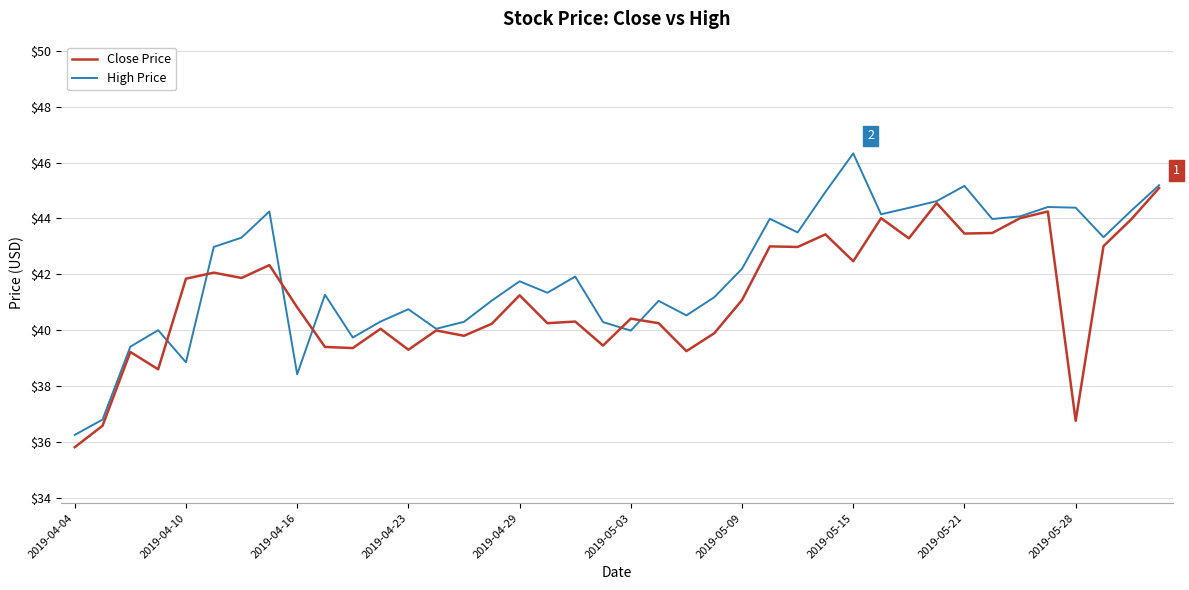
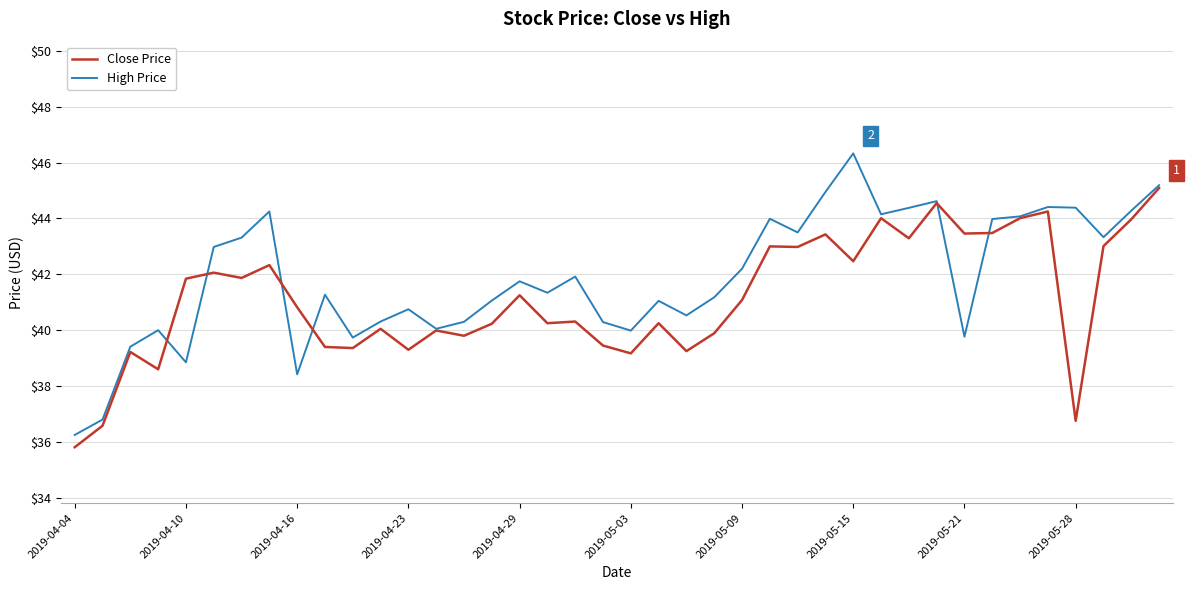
Close Price, 2019-05-03: $40.4 -> $39.2
High Price, 2019-05-21: $45.2 -> $39.8
